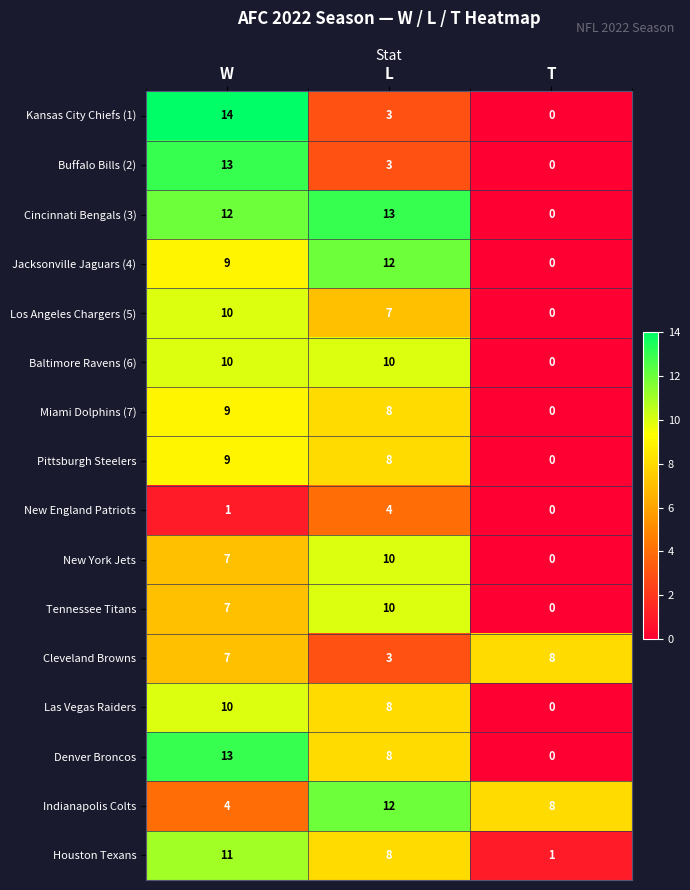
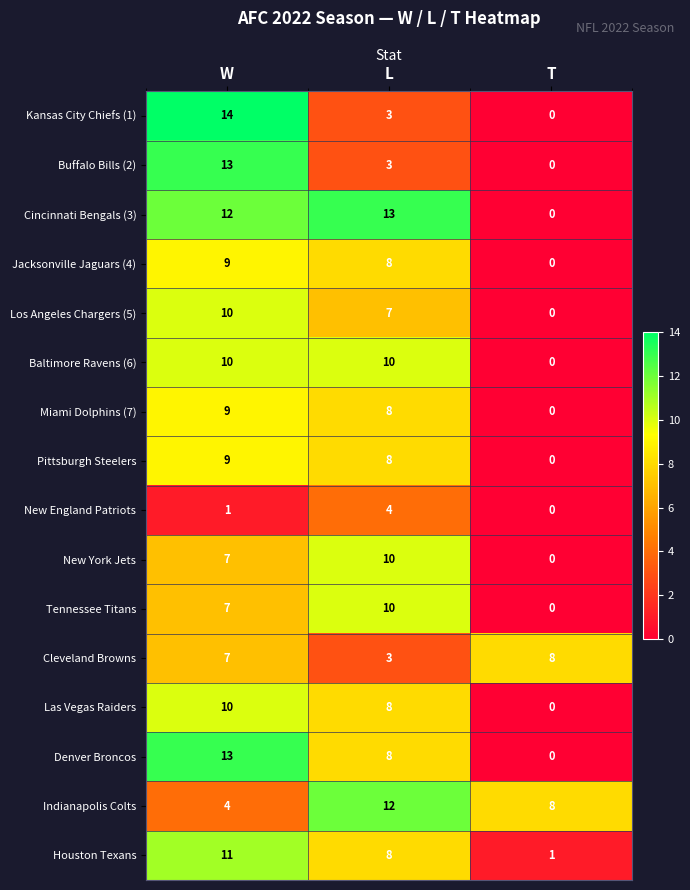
Jacksonville Jaguars (4), L: 12 -> 8
